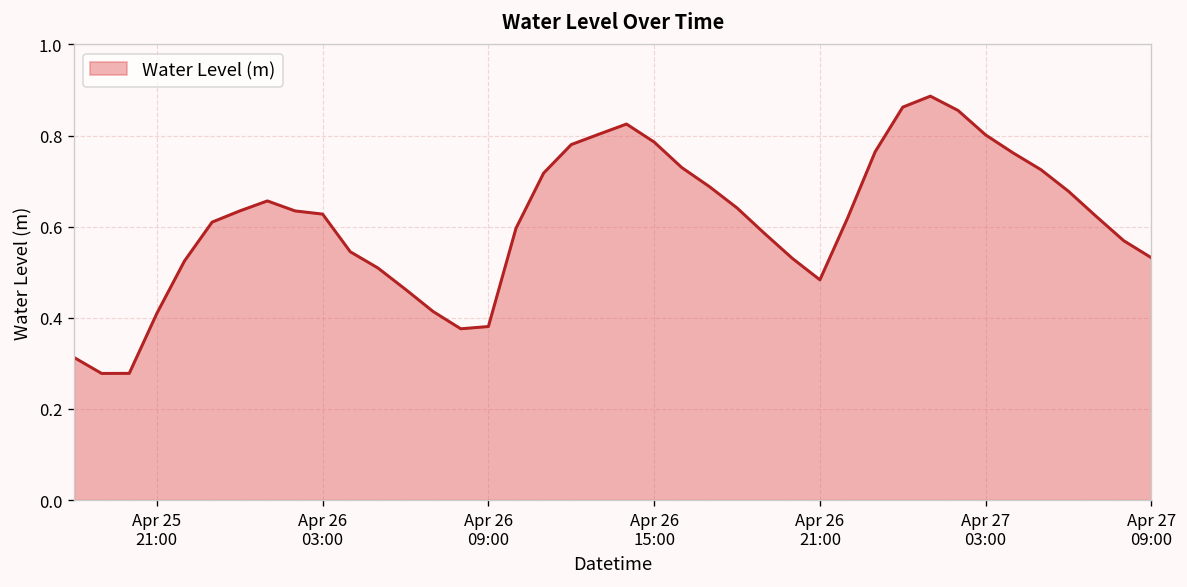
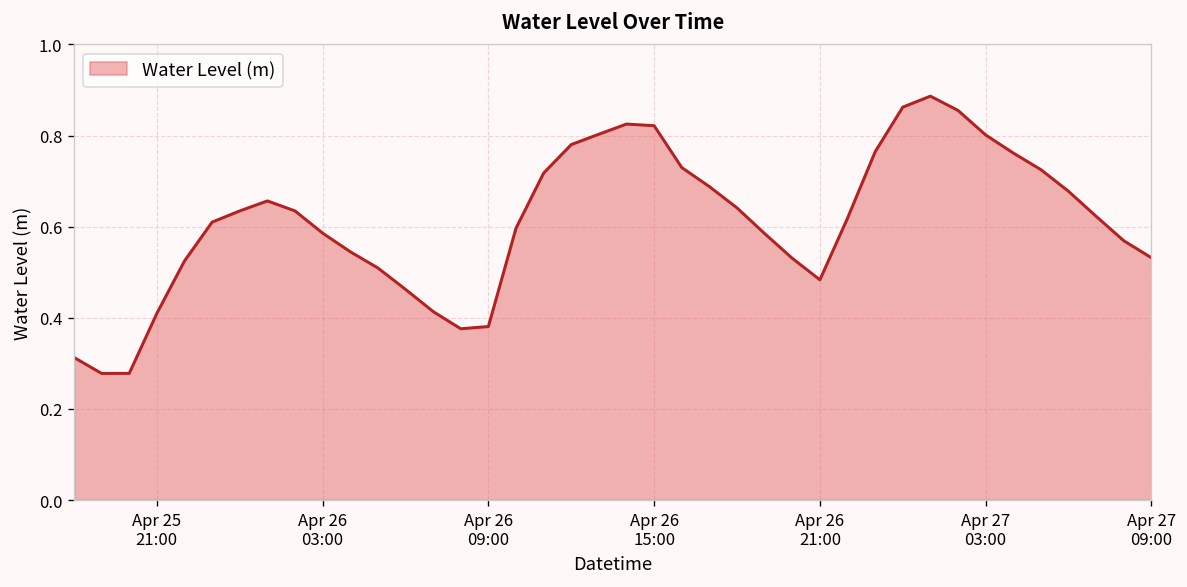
Apr 26 03:00: 0.63 -> 0.59
Apr 26 15:00: 0.79 -> 0.82
